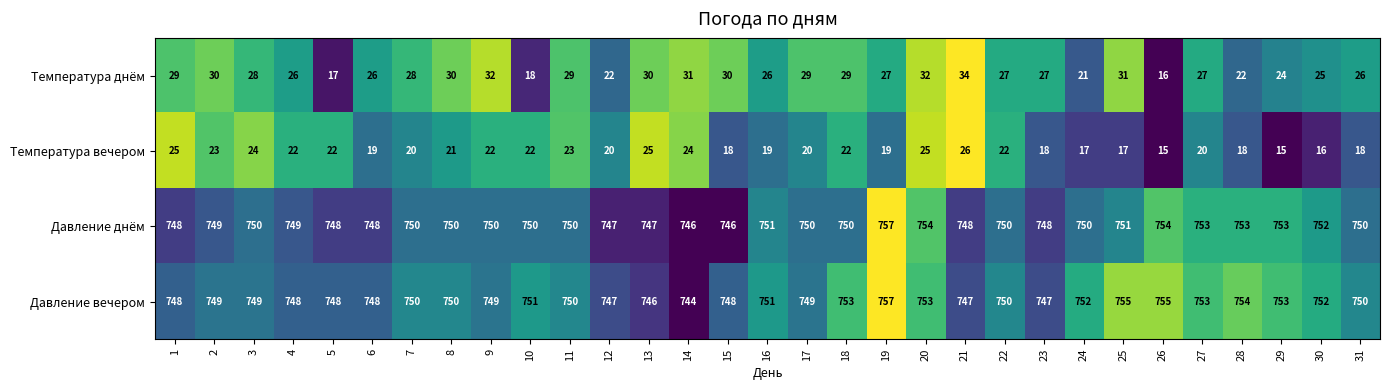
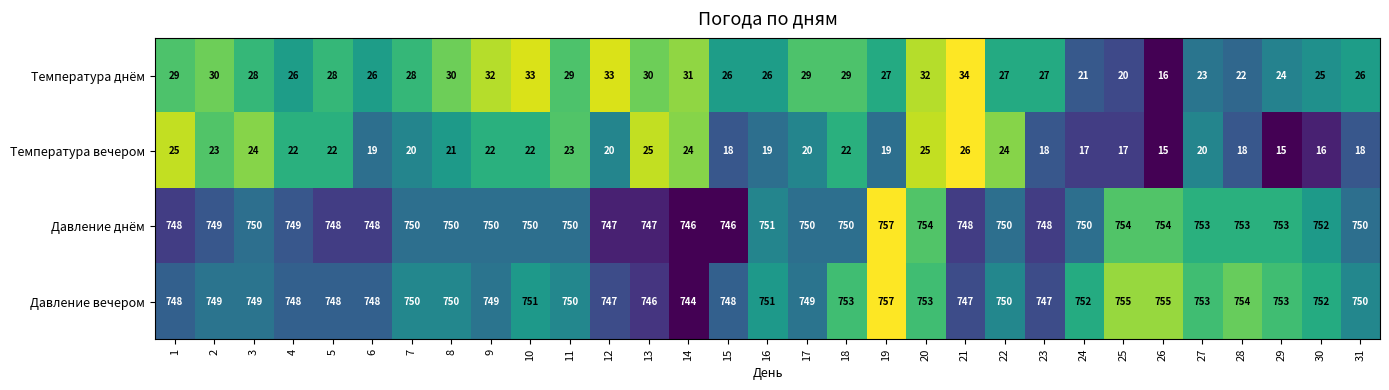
Температура днём, 5: 17 -> 28
Температура днём, 10: 18 -> 33
Температура днём, 12: 22 -> 33
Температура днём, 15: 30 -> 26
Температура днём, 25: 31 -> 20
Температура днём, 27: 27 -> 23
Температура вечером, 22: 22 -> 24
Давление днём, 25: 751 -> 754
